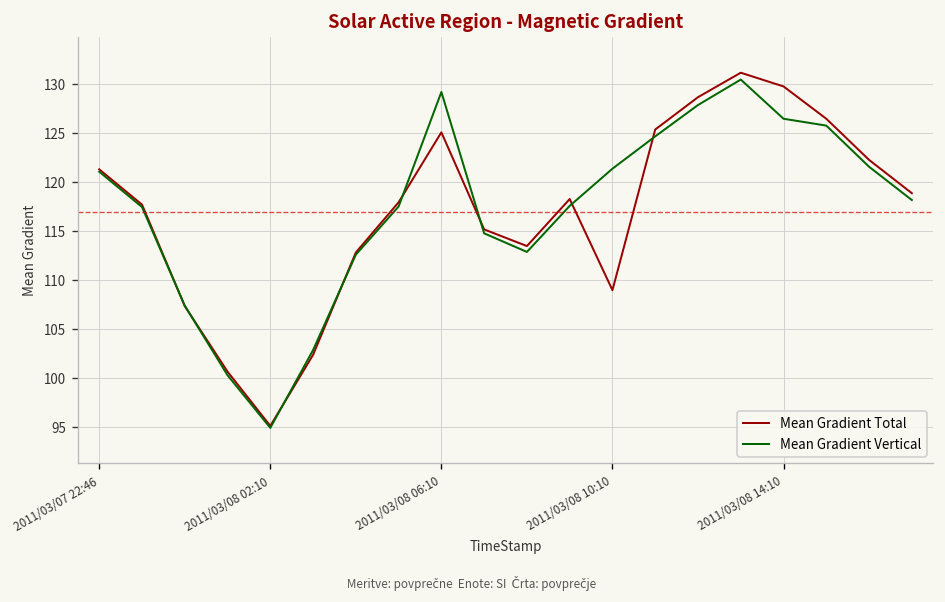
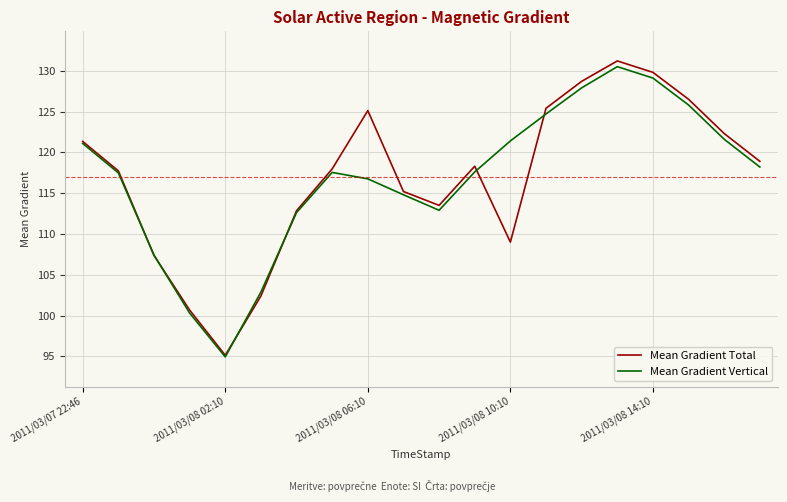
Mean Gradient Vertical, 2011/03/08 06:10: 129 -> 117
Mean Gradient Vertical, 2011/03/08 14:10: 127 -> 129
